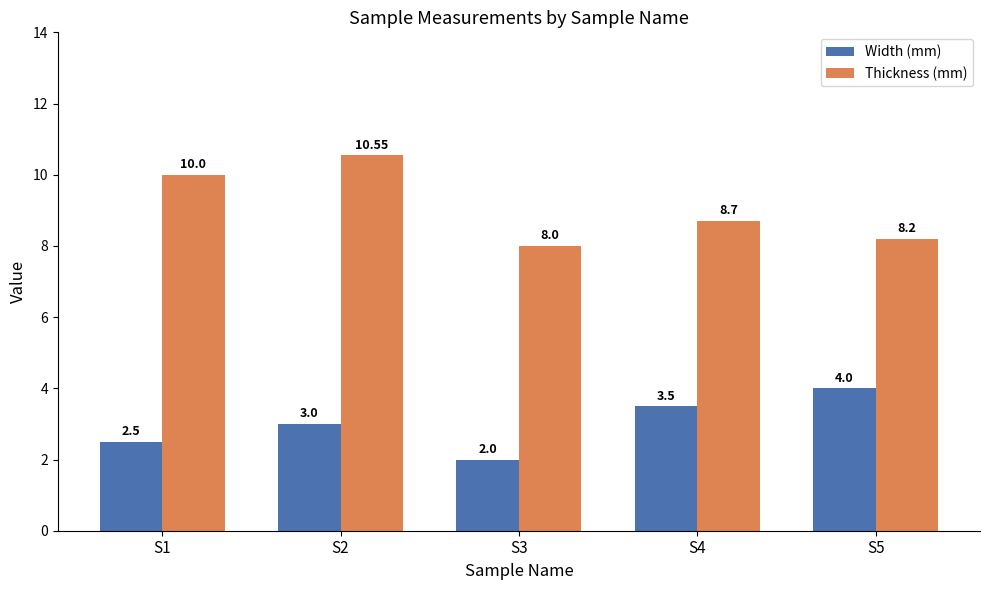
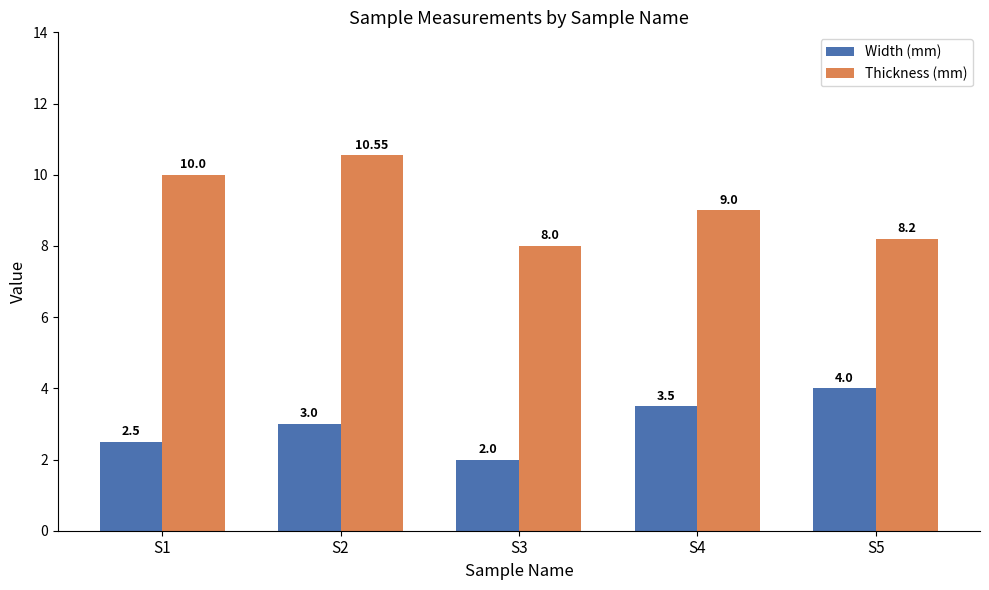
Thickness (mm), S4: 8.7 -> 9.0
